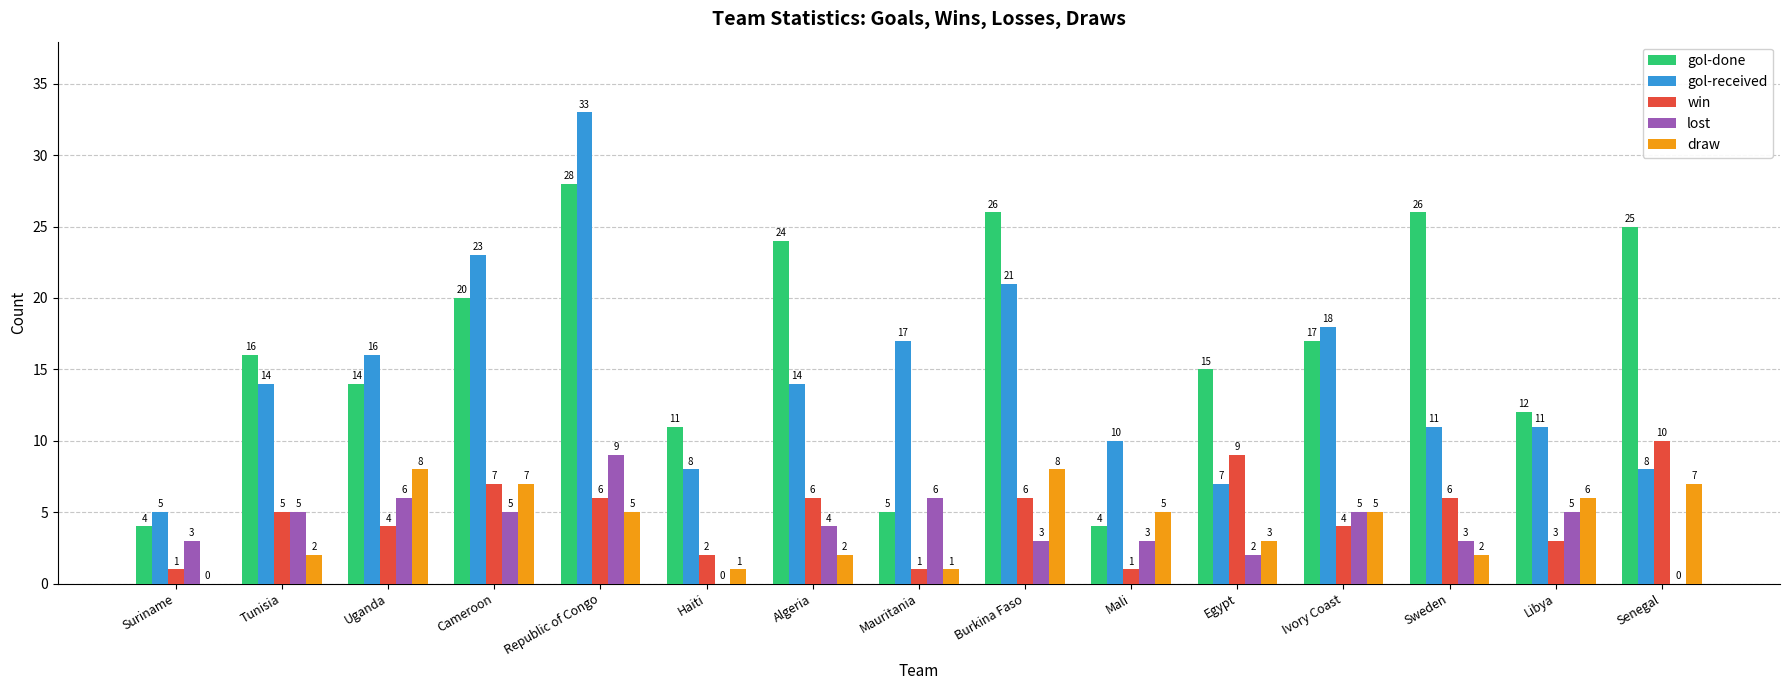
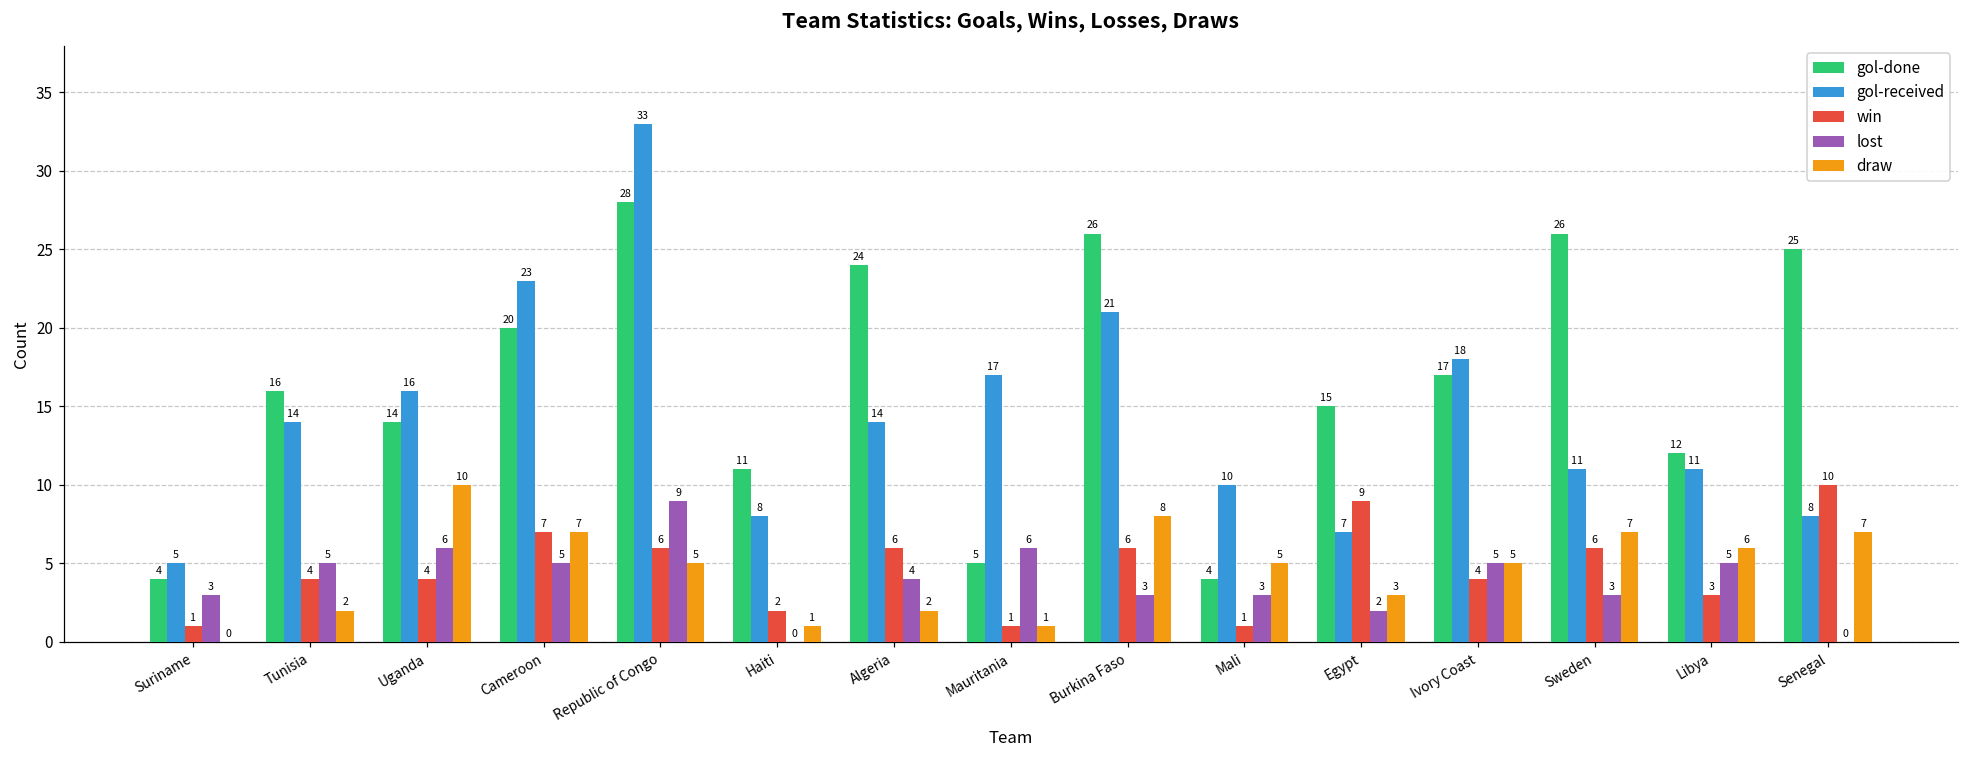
win, Tunisia: 5 -> 4
draw, Uganda: 8 -> 10
draw, Sweden: 2 -> 7
